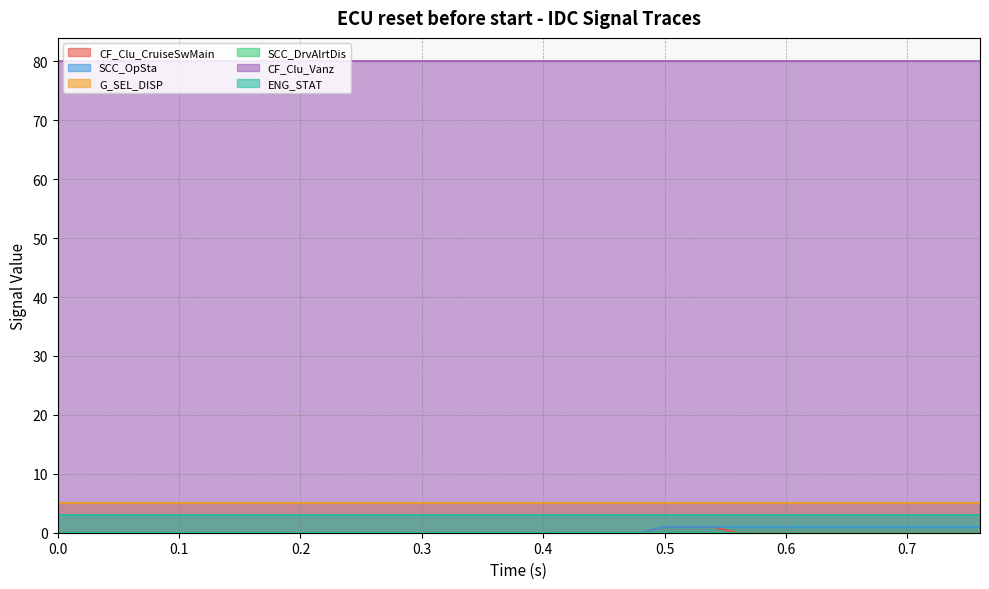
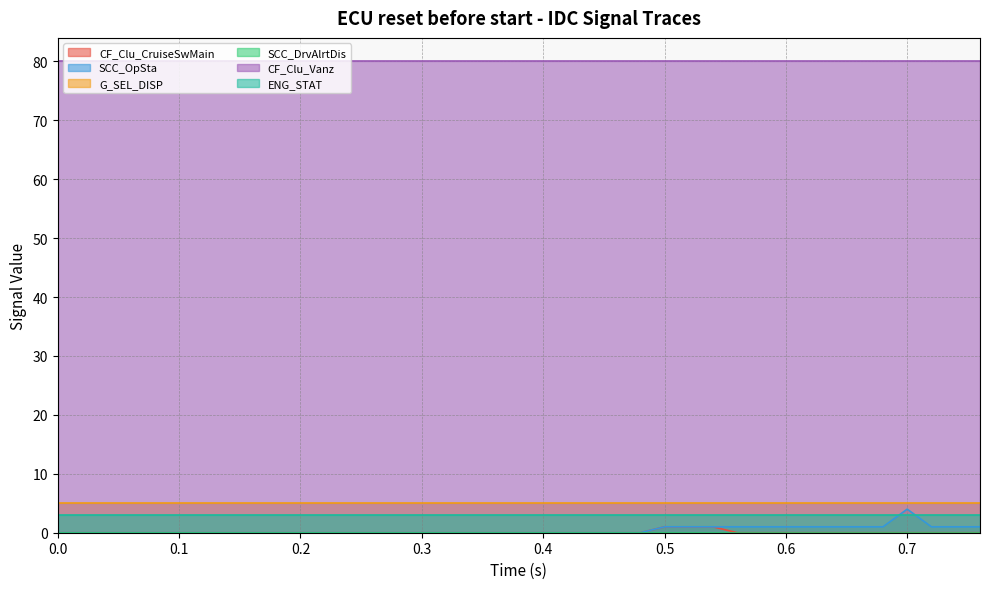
SCC_OpSta, 0.7: 1 -> 4
